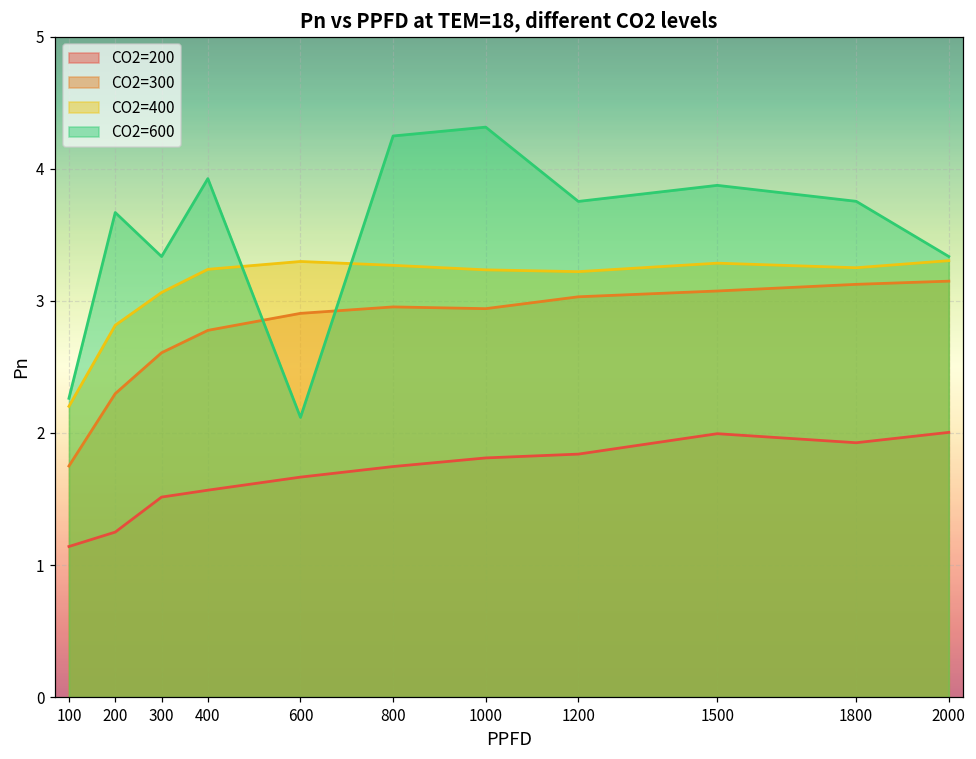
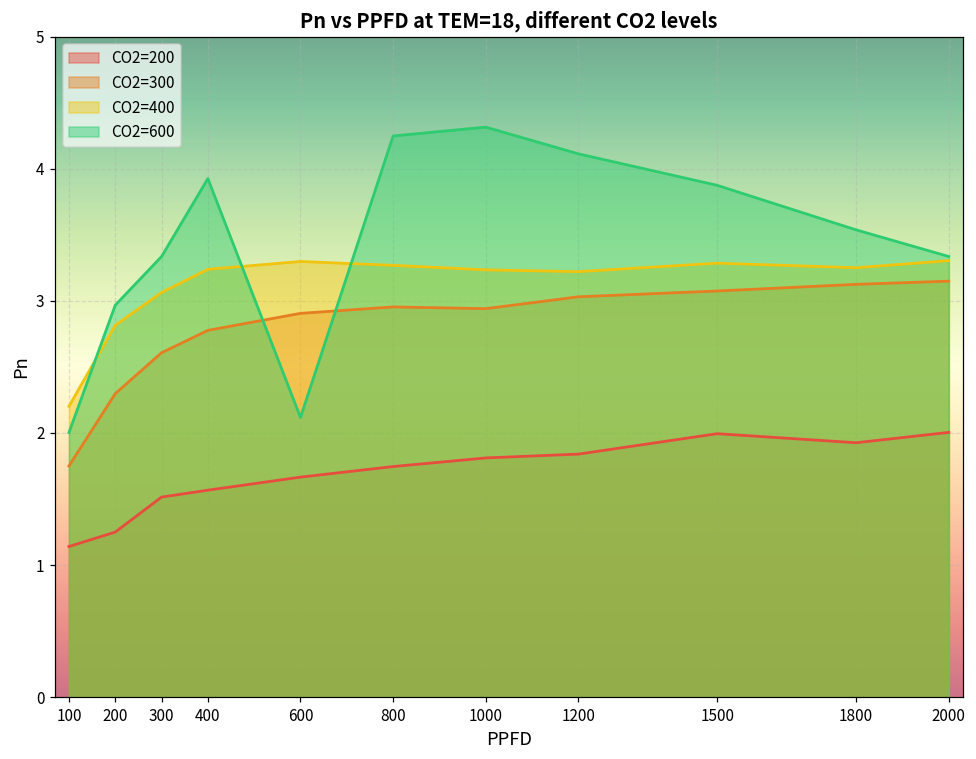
CO2=600, 100: 2.26 -> 2.00
CO2=600, 200: 3.67 -> 2.97
CO2=600, 1200: 3.75 -> 4.11
CO2=600, 1800: 3.75 -> 3.54
